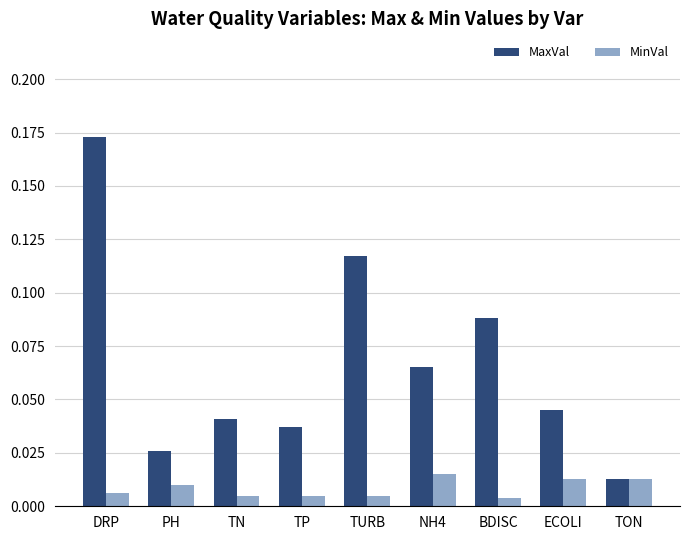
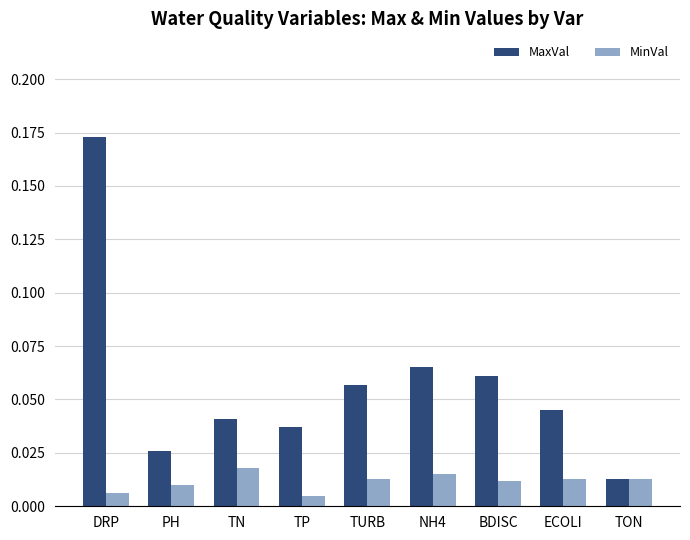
MinVal, TN: 0.005 -> 0.018
MaxVal, TURB: 0.117 -> 0.057
MinVal, TURB: 0.005 -> 0.013
MaxVal, BDISC: 0.088 -> 0.061
MinVal, BDISC: 0.004 -> 0.012
